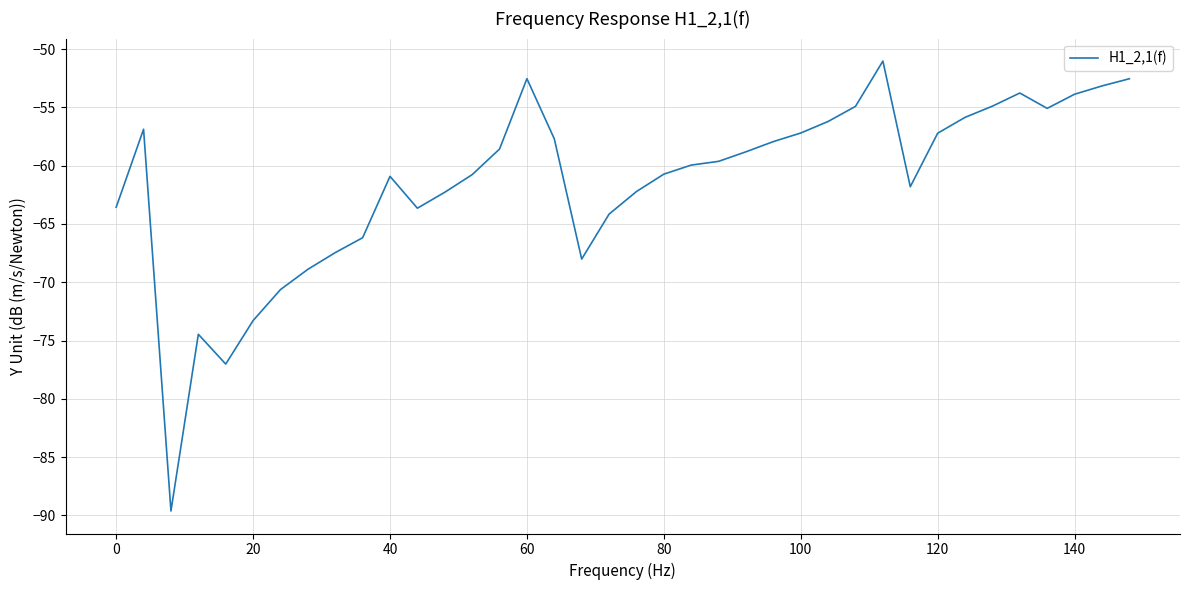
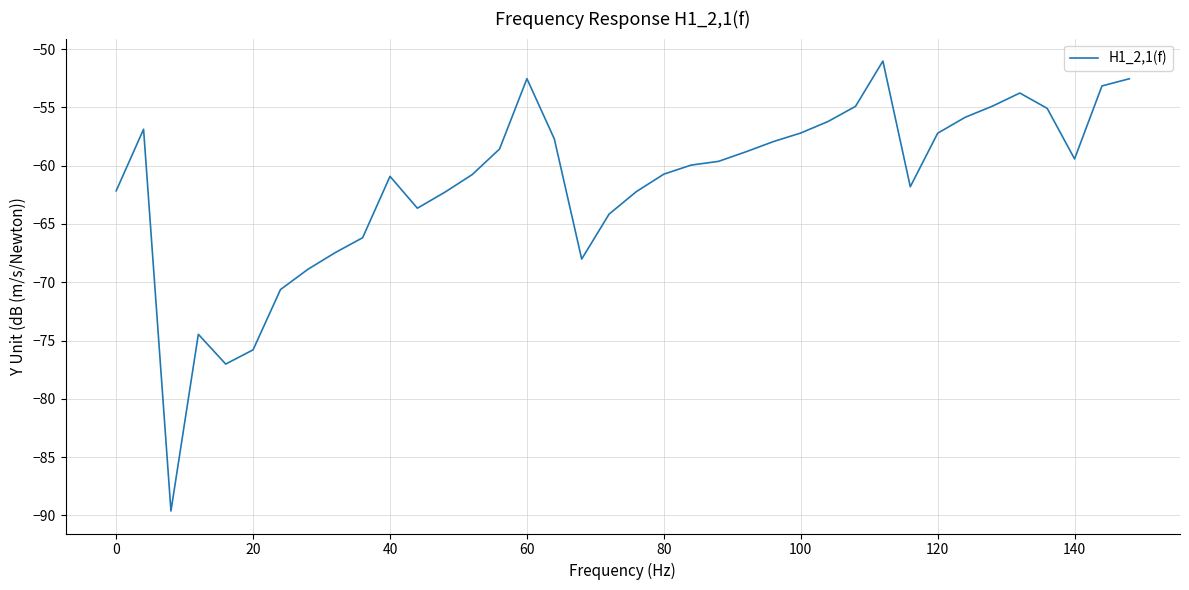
0: -63.6 -> -62.2
20: -73.3 -> -75.8
140: -53.9 -> -59.4
